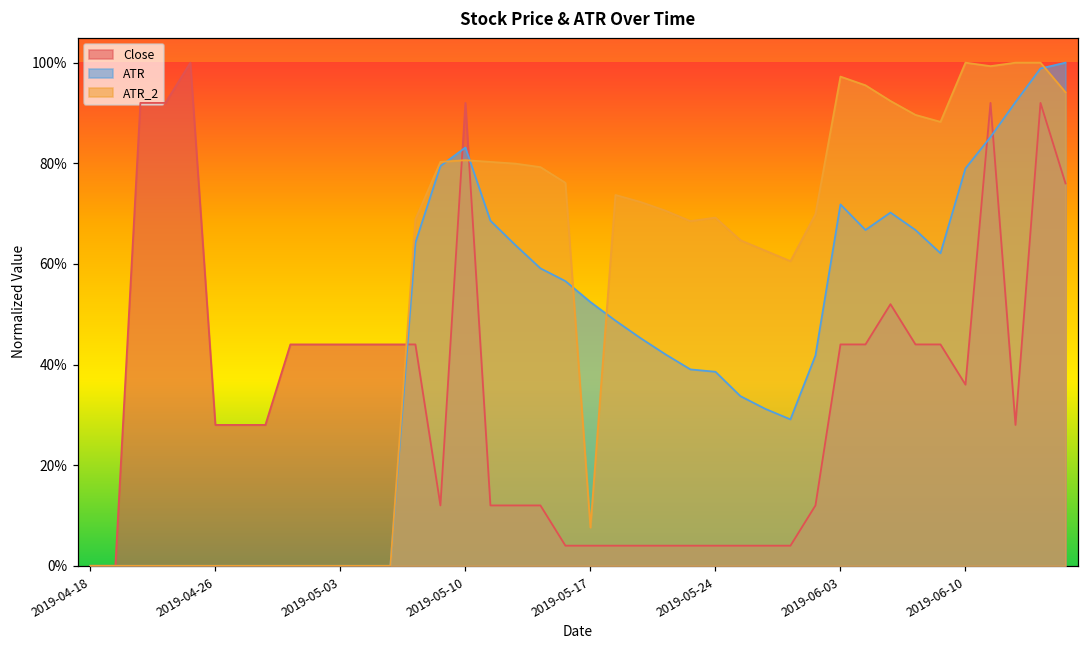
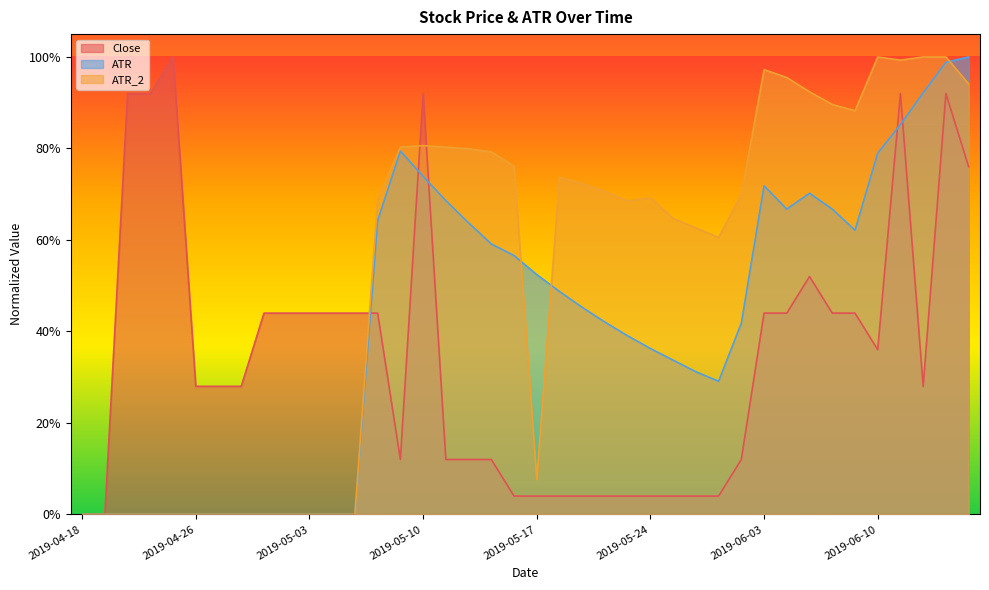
ATR, 2019-05-10: 83% -> 74%
ATR, 2019-05-24: 39% -> 36%
